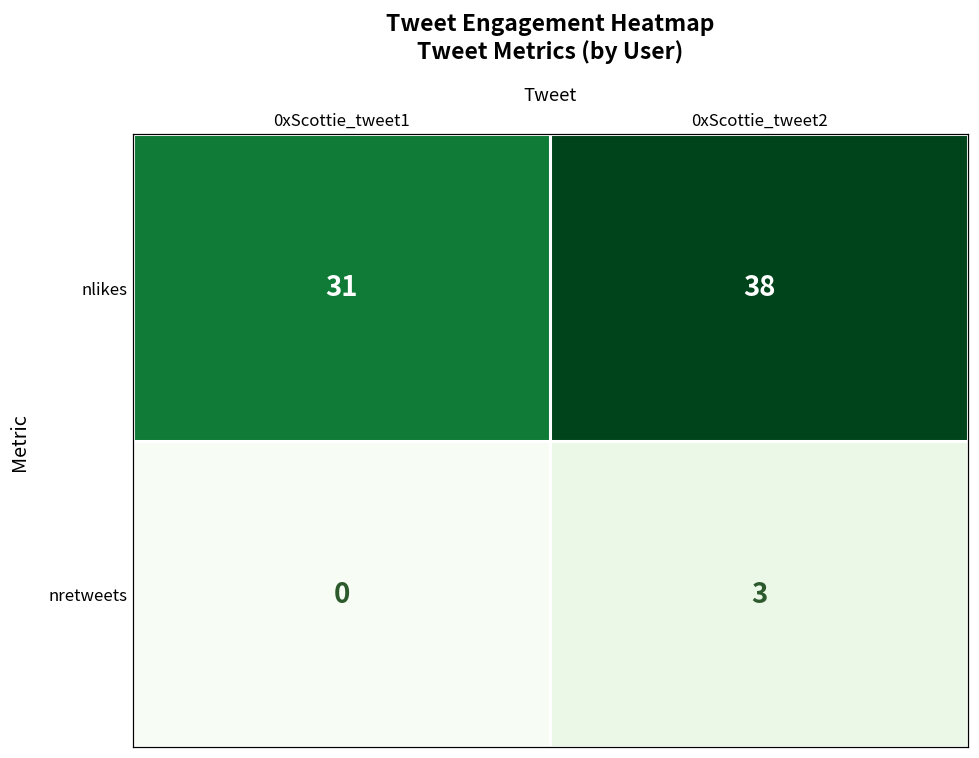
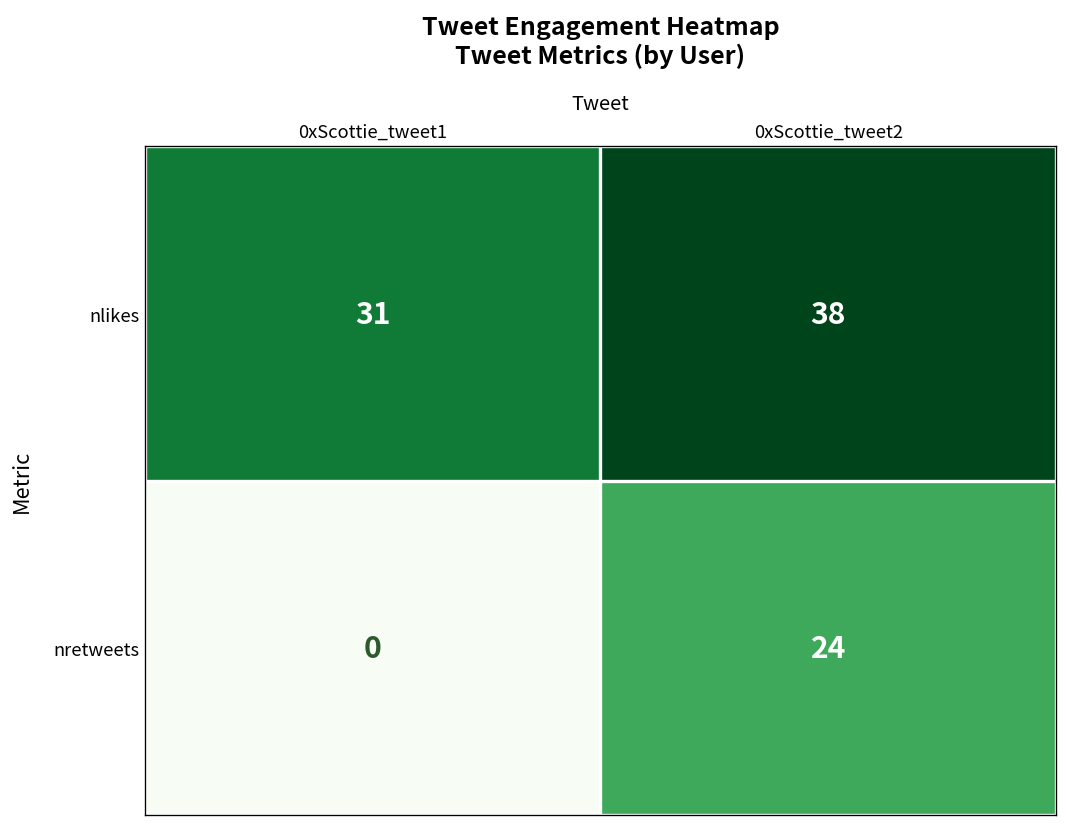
nretweets, 0xScottie_tweet2: 3 -> 24
